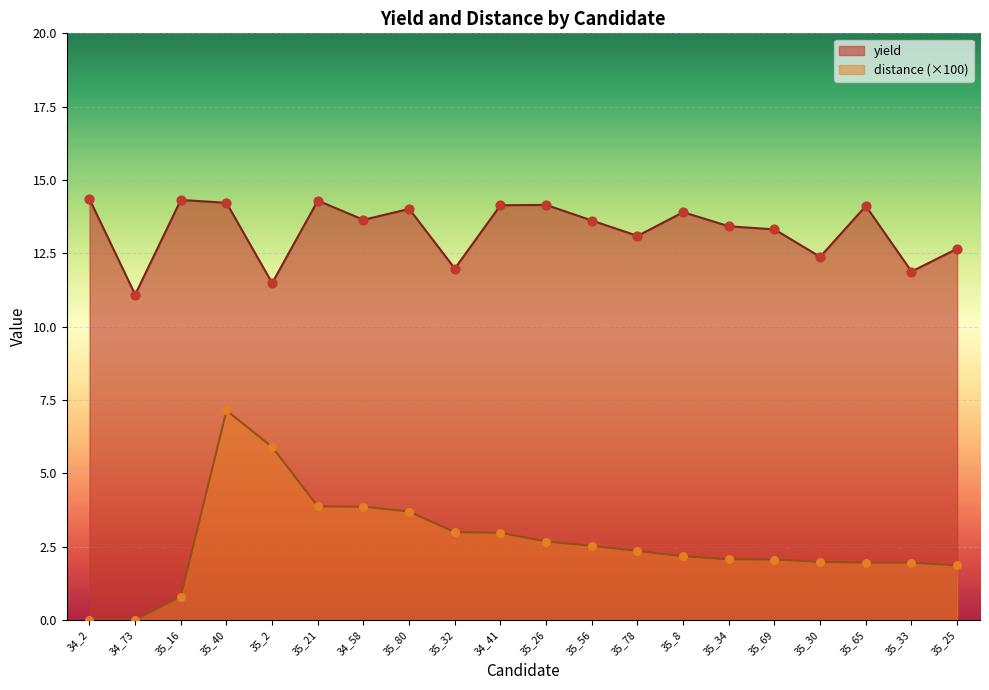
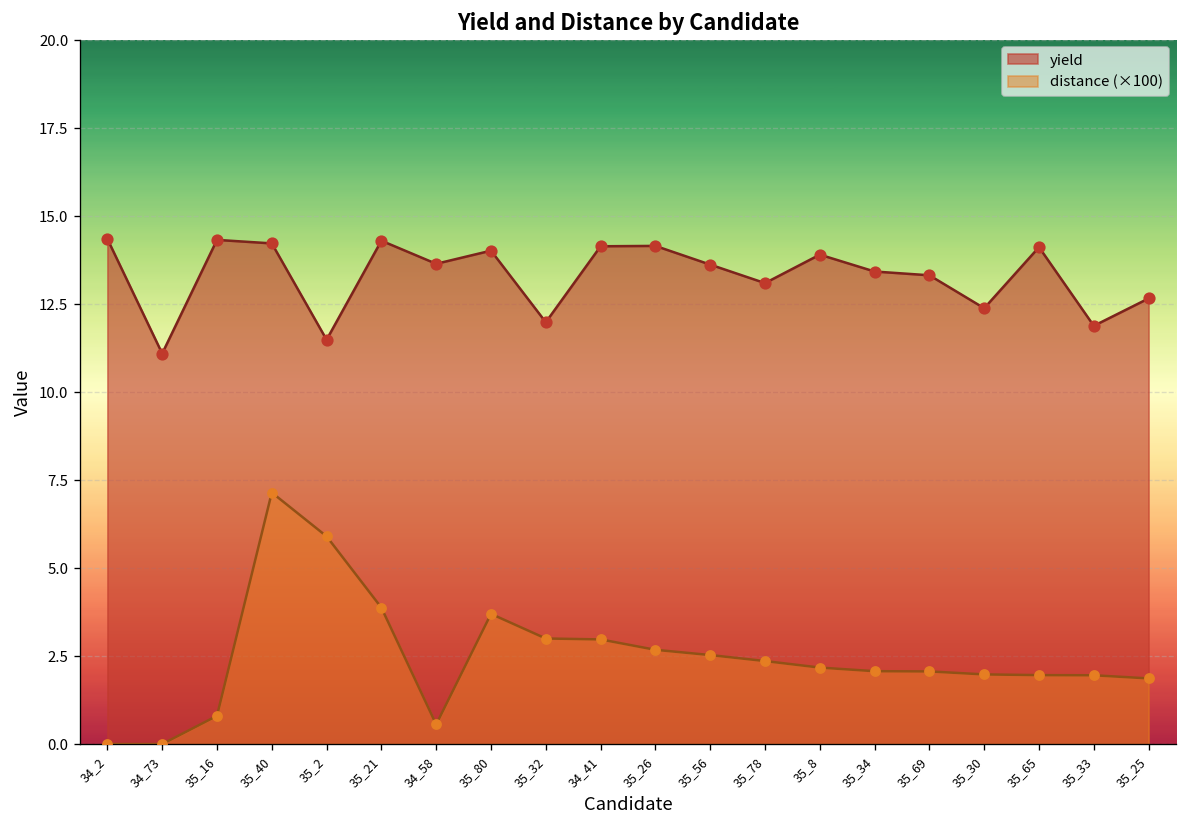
distance (×100), 34_58: 3.9 -> 0.6
